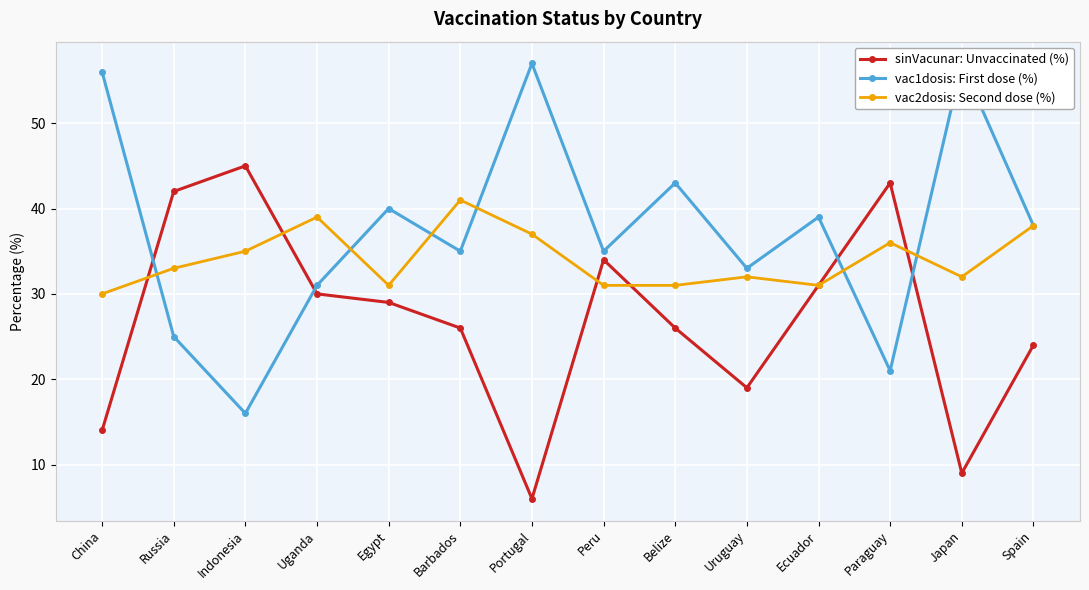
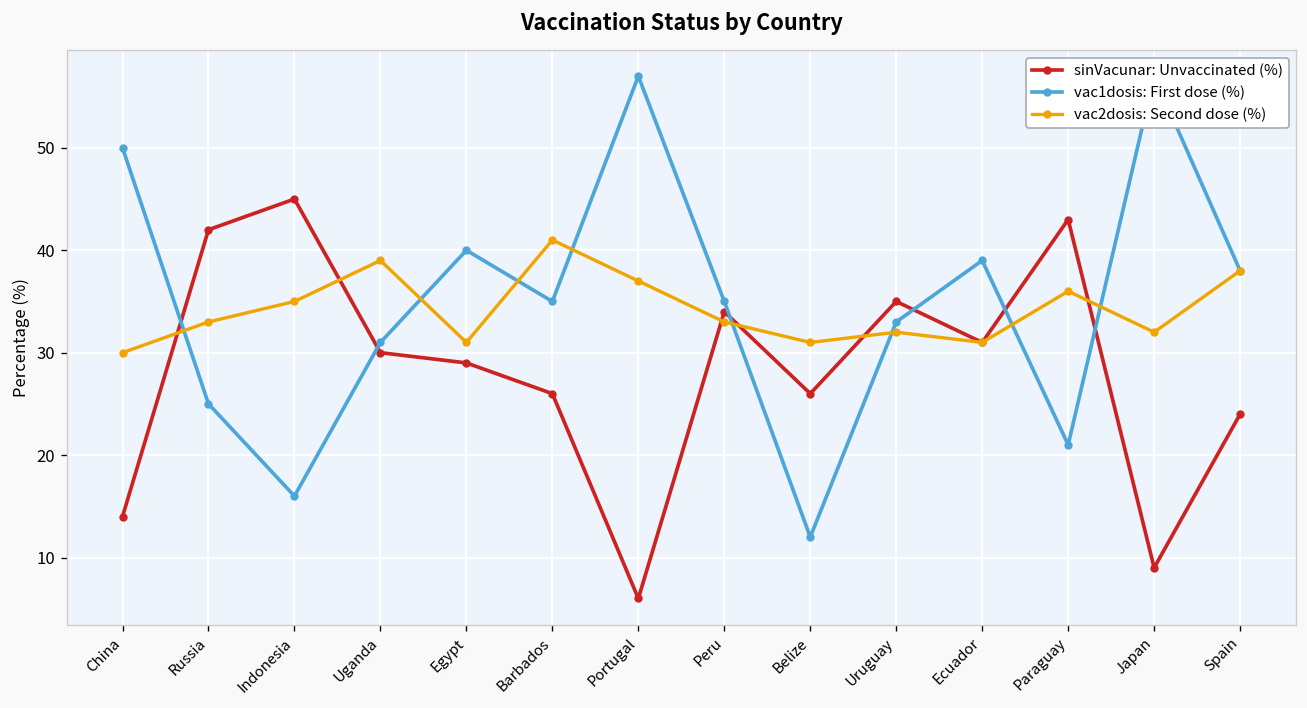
vac1dosis: First dose (%), China: 56 -> 50
vac2dosis: Second dose (%), Peru: 31 -> 33
vac1dosis: First dose (%), Belize: 43 -> 12
sinVacunar: Unvaccinated (%), Uruguay: 19 -> 35
